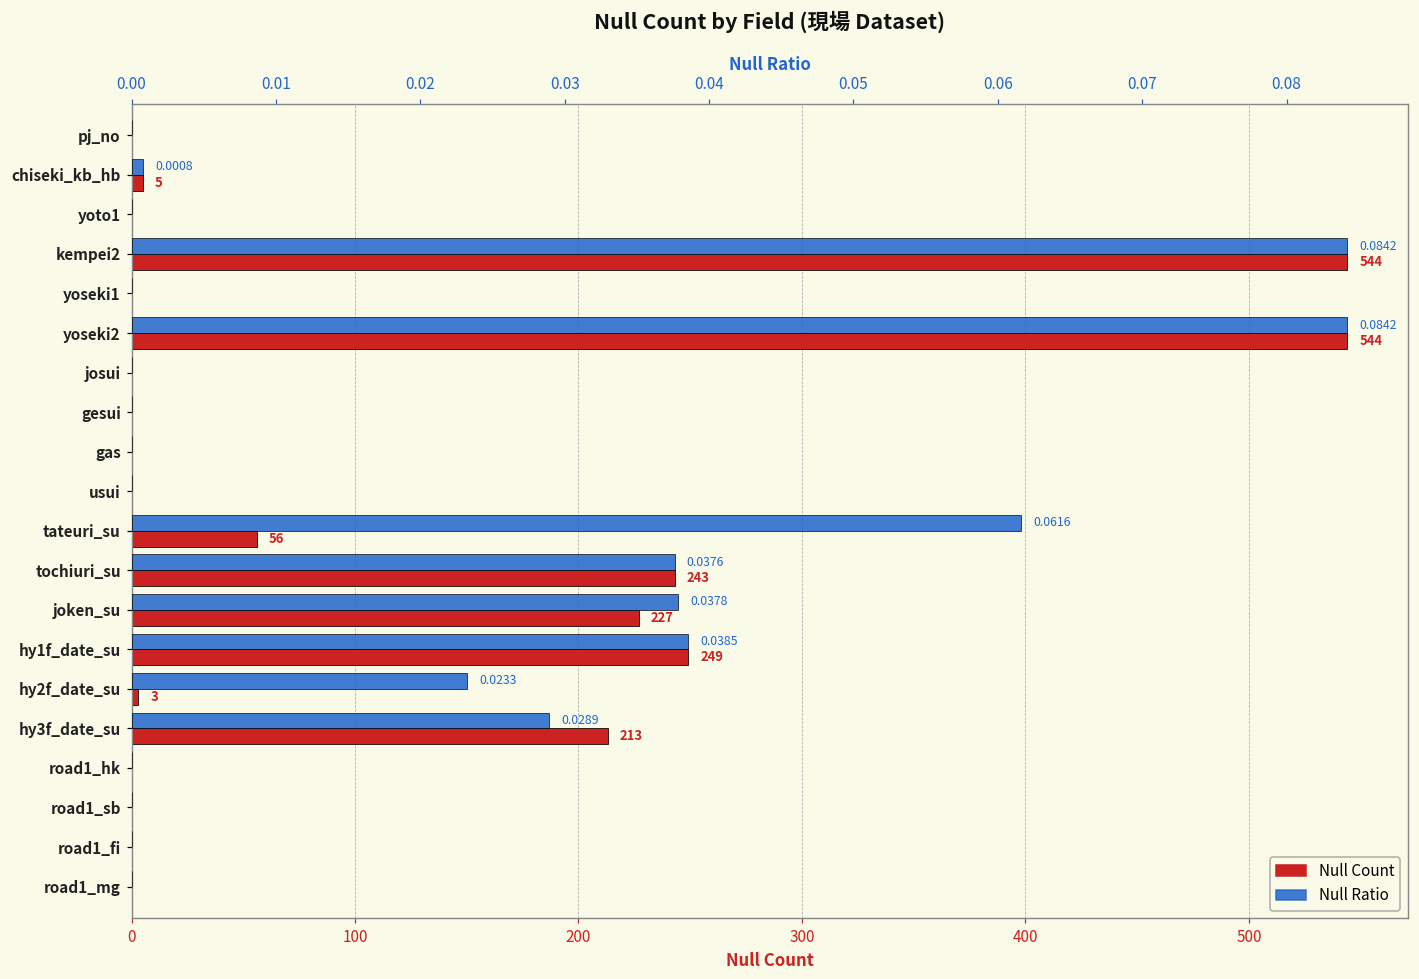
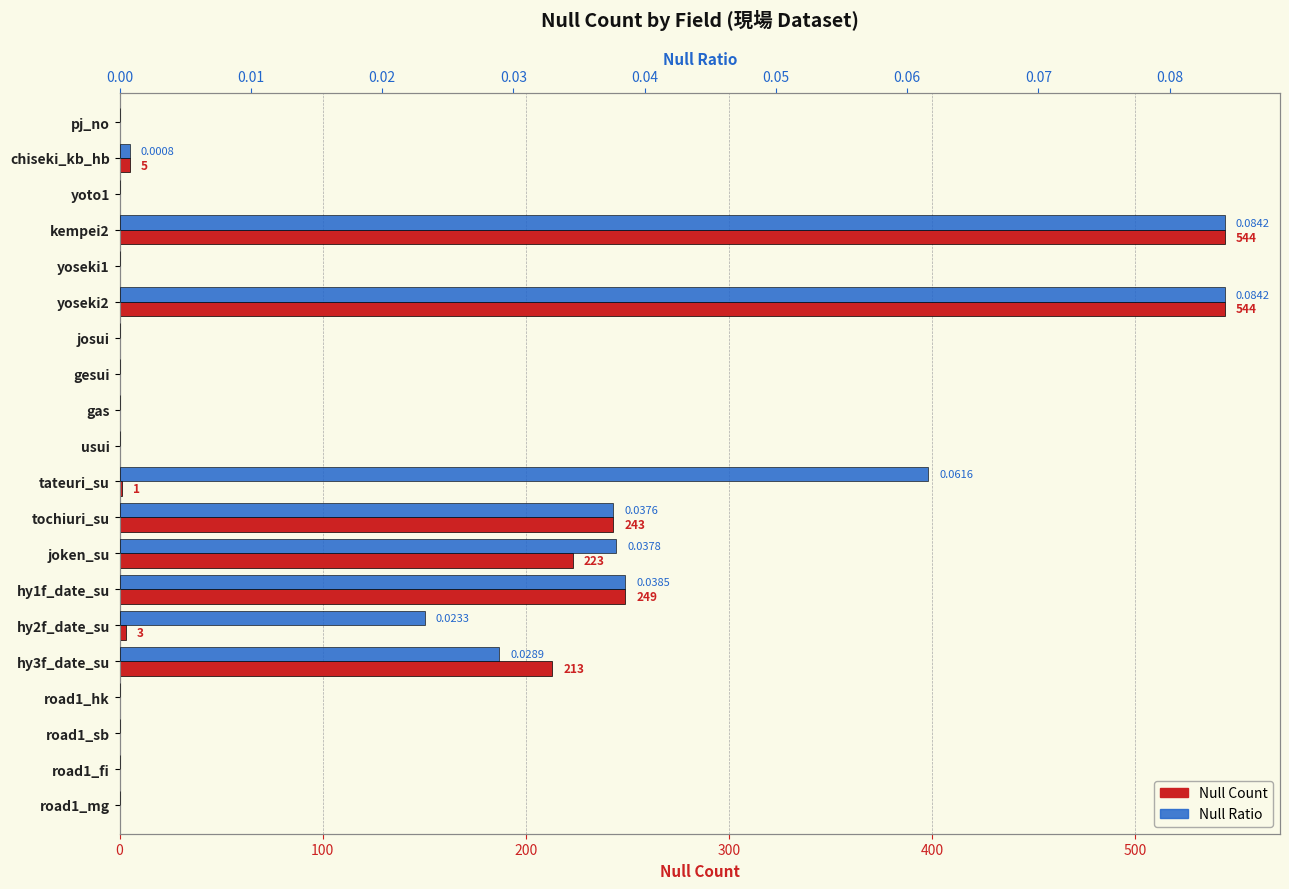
Null Count, tateuri_su: 56 -> 1
Null Count, joken_su: 227 -> 223
